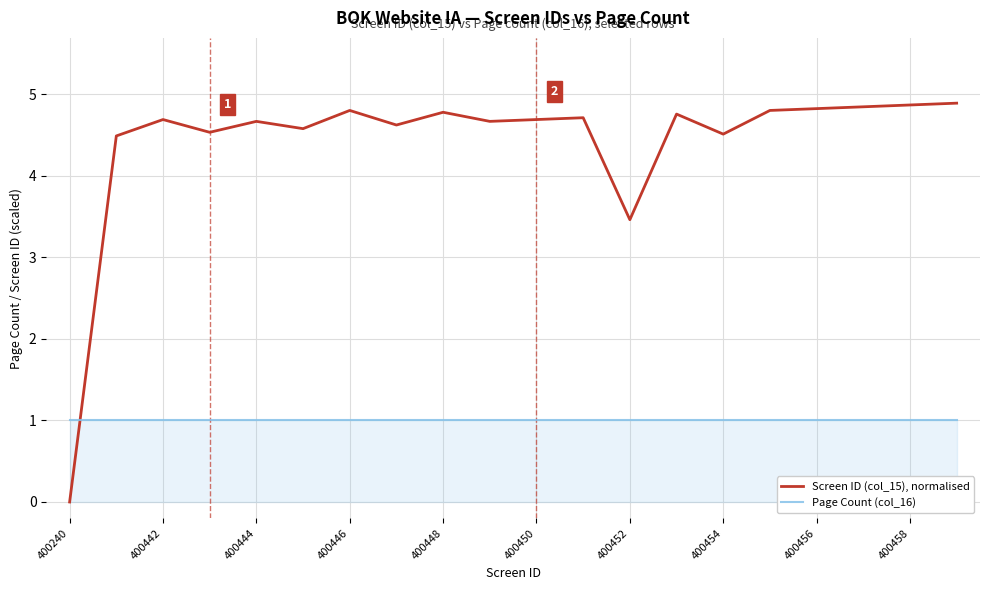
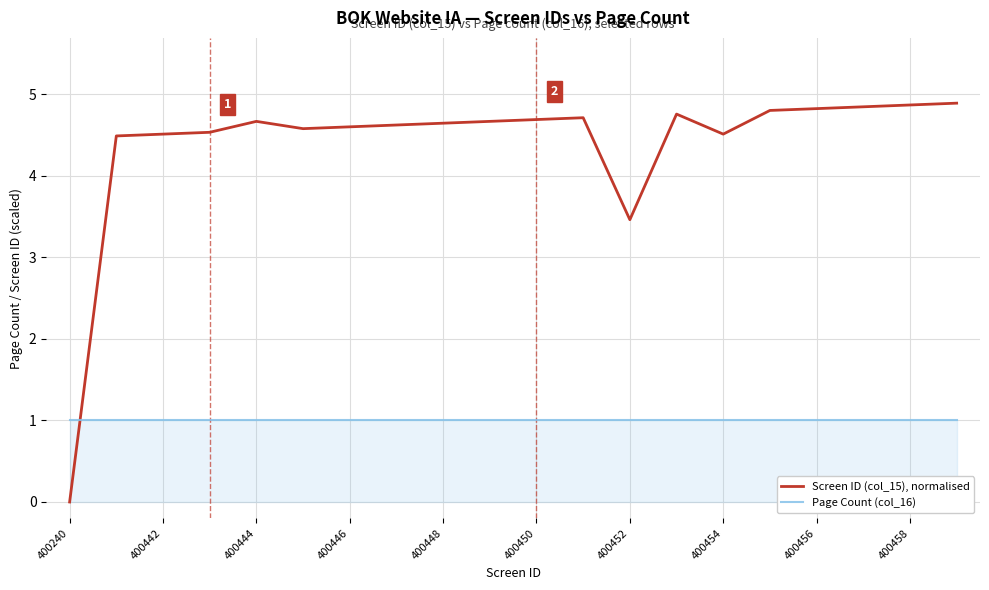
Screen ID (col_15), normalised, 400442: 4.7 -> 4.5
Screen ID (col_15), normalised, 400446: 4.8 -> 4.6
Screen ID (col_15), normalised, 400448: 4.8 -> 4.6
